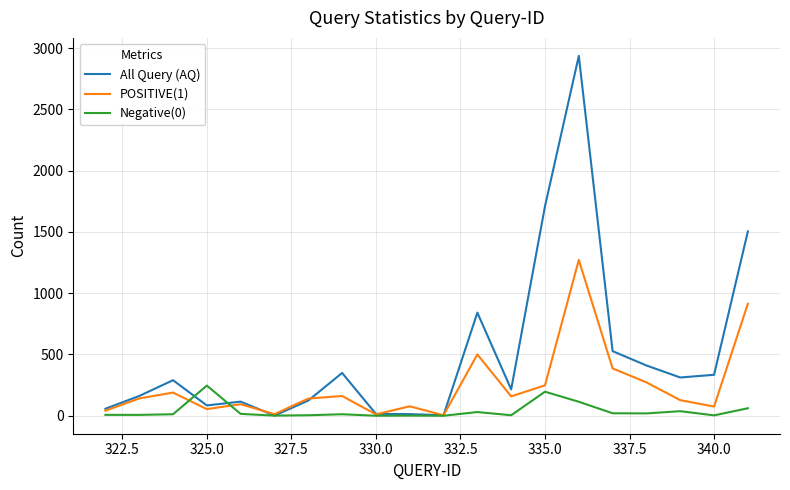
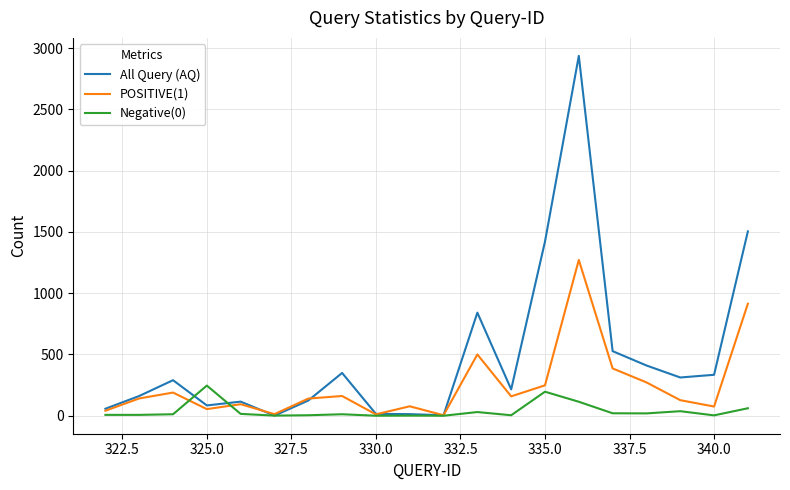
All Query (AQ), 335.0: 1710 -> 1420
